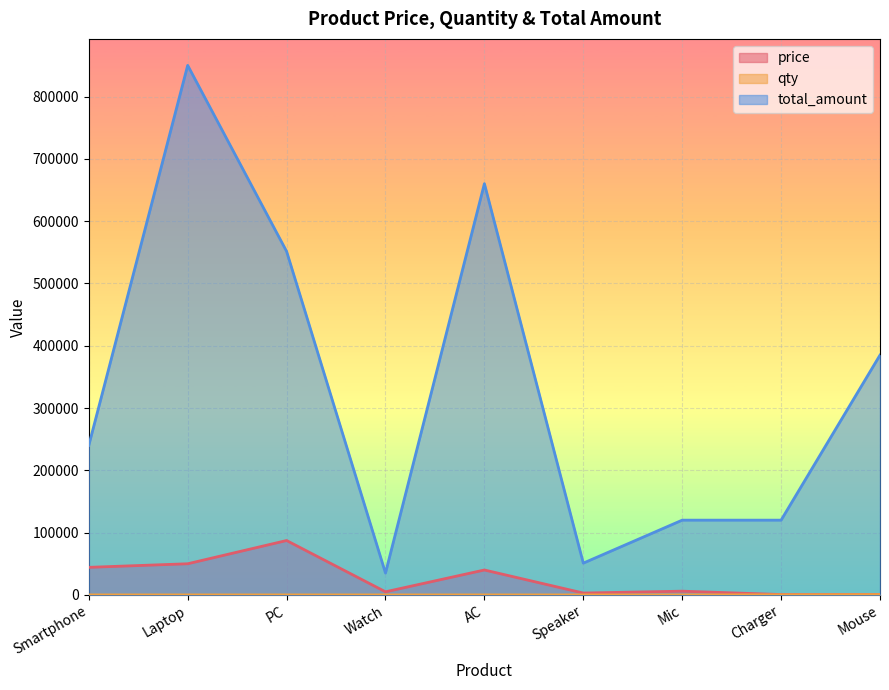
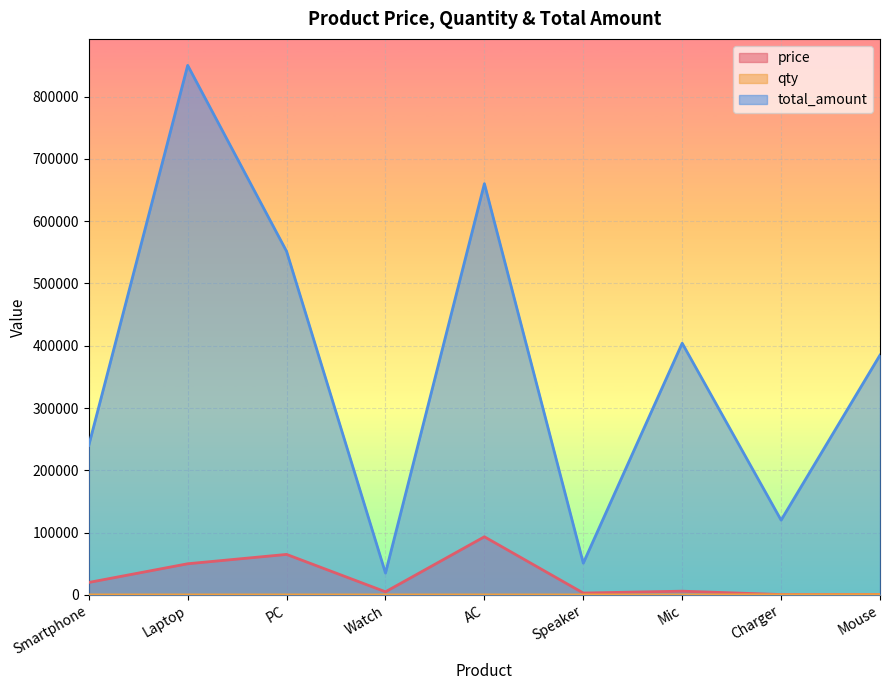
price, Smartphone: 40000 -> 20000
price, PC: 90000 -> 70000
price, AC: 40000 -> 90000
total_amount, Mic: 120000 -> 400000
